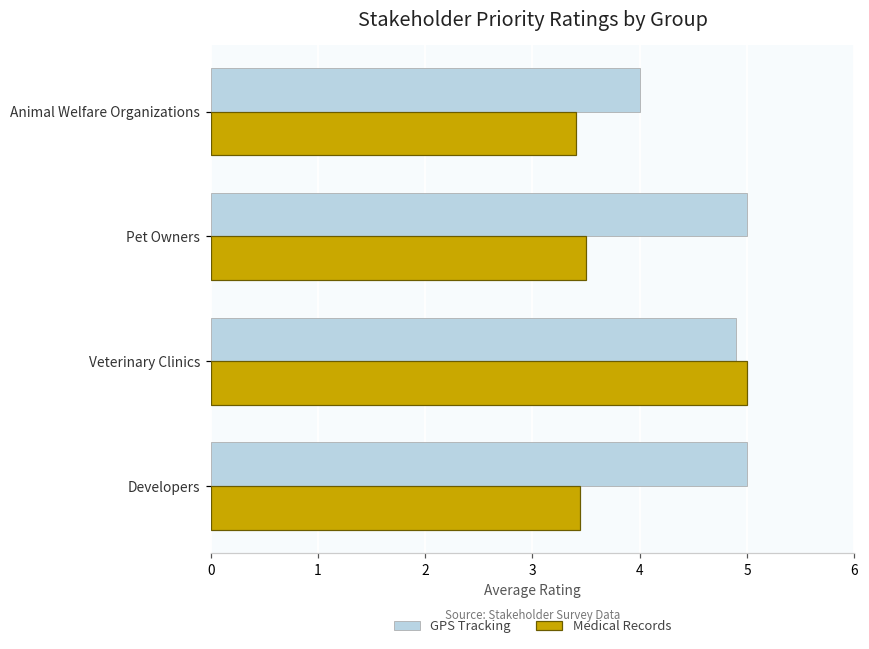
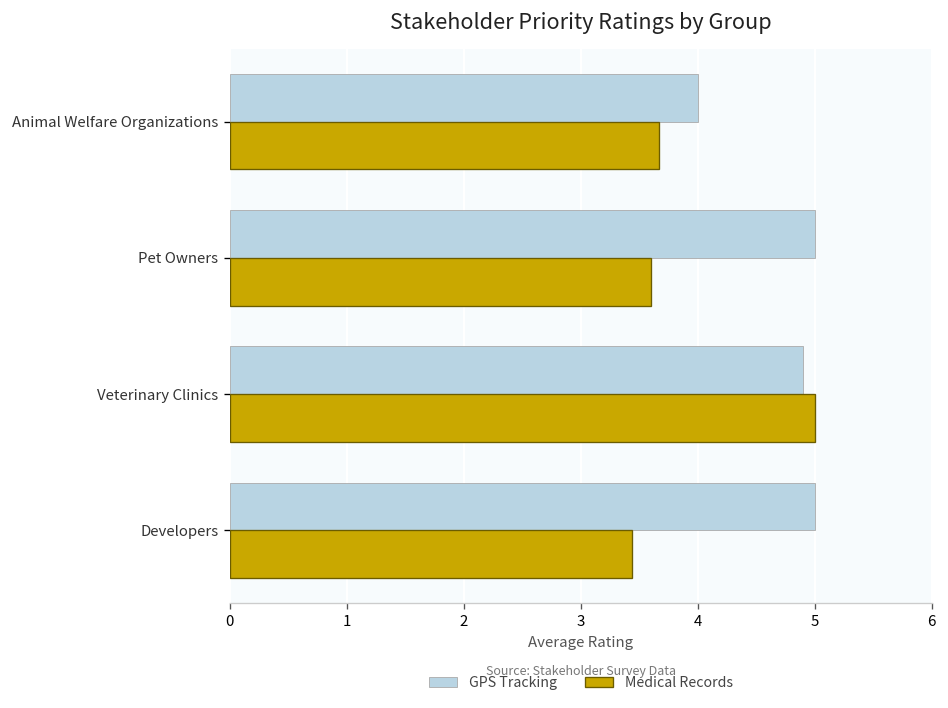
Medical Records, Animal Welfare Organizations: 3.4 -> 3.7
Medical Records, Pet Owners: 3.5 -> 3.6
